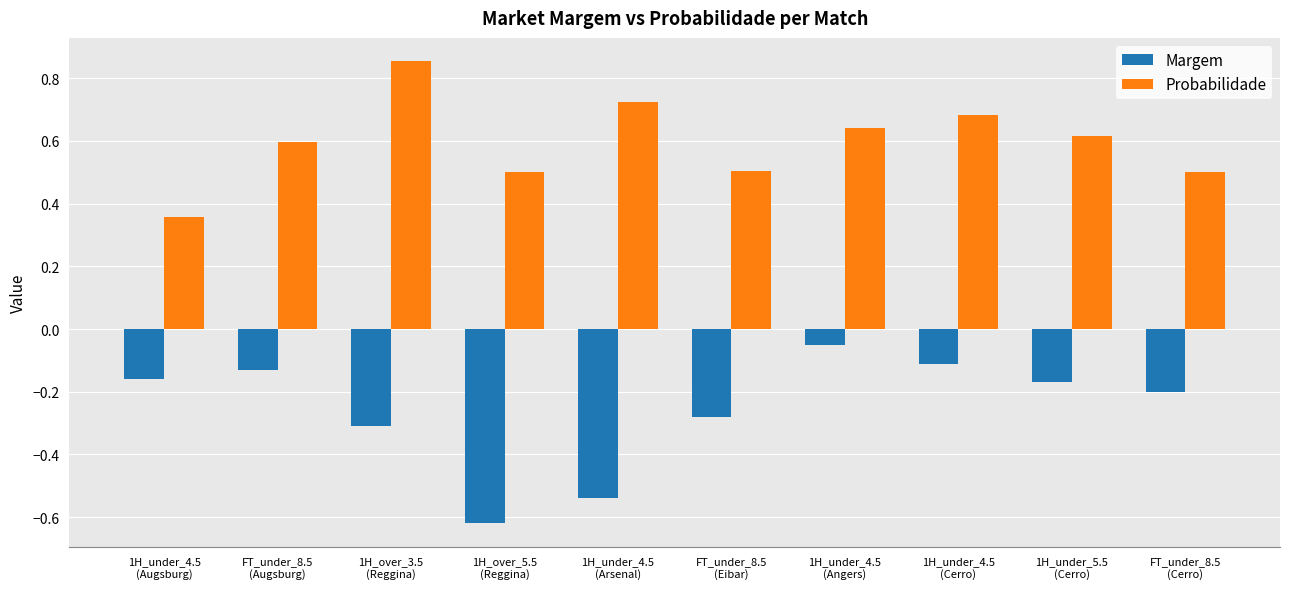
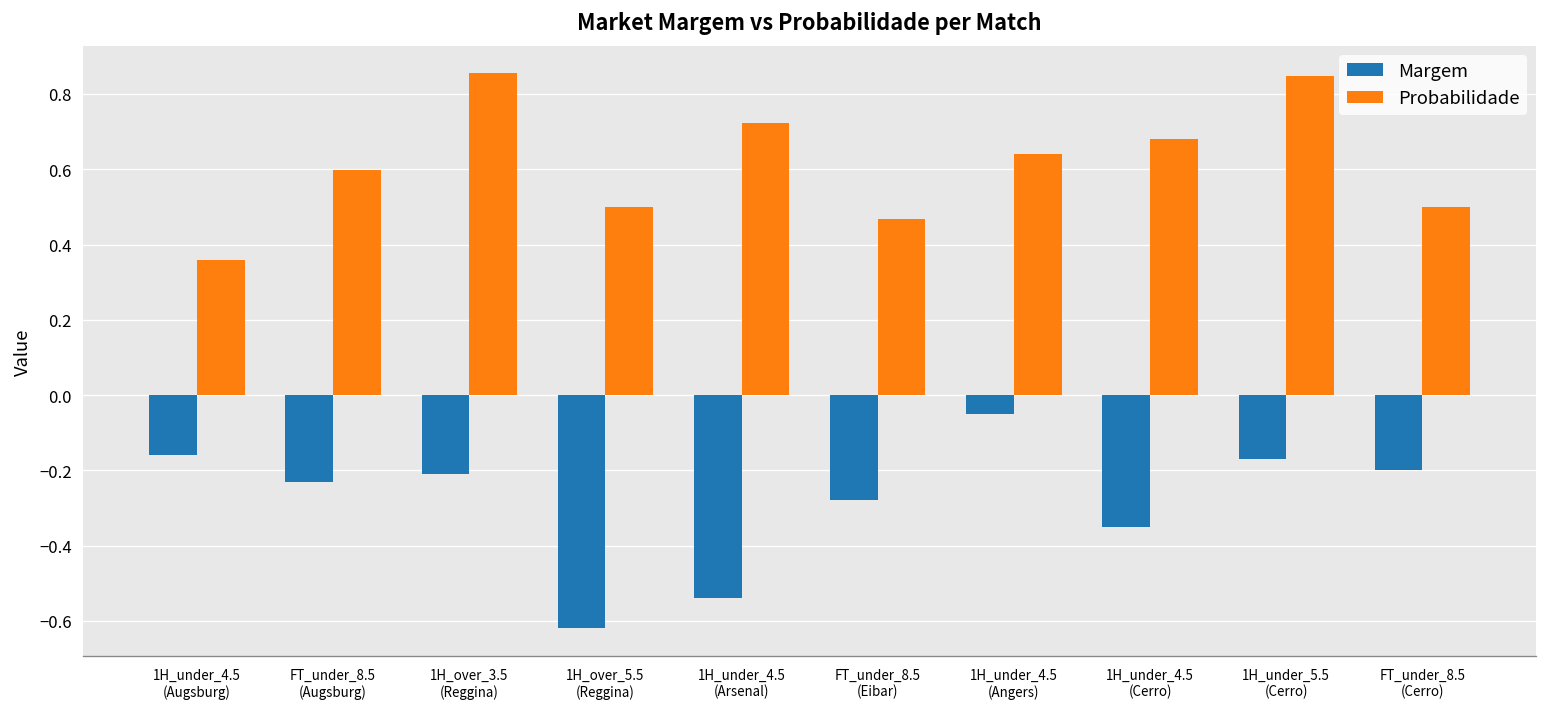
Margem, FT_under_8.5 (Augsburg): -0.13 -> -0.23
Margem, 1H_over_3.5 (Reggina): -0.31 -> -0.21
Probabilidade, FT_under_8.5 (Eibar): 0.50 -> 0.47
Margem, 1H_under_4.5 (Cerro): -0.11 -> -0.35
Probabilidade, 1H_under_5.5 (Cerro): 0.62 -> 0.85
